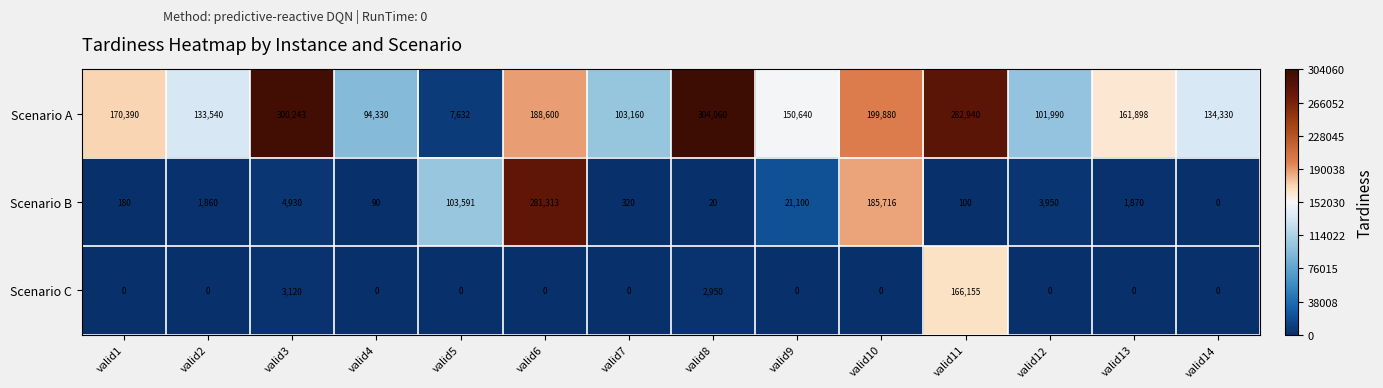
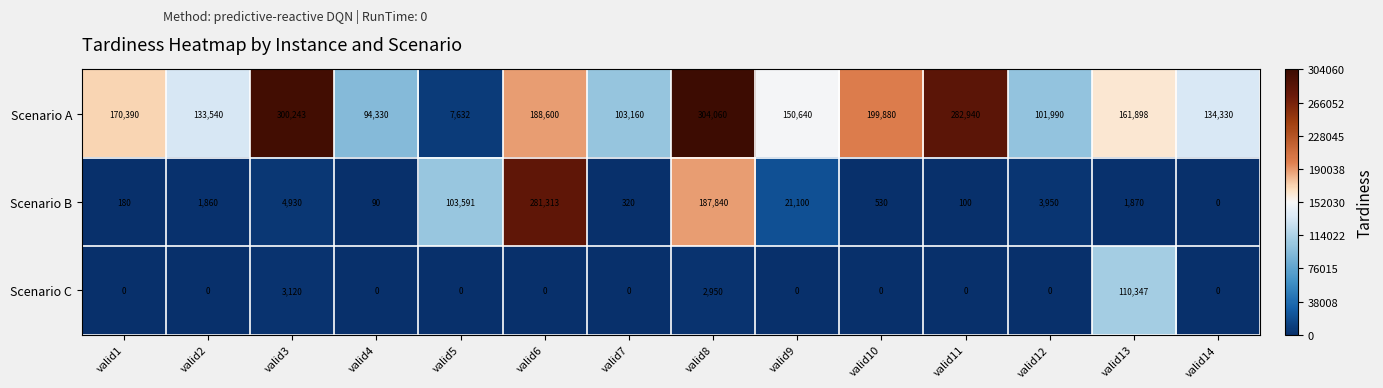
Scenario B, valid8: 20 -> 187,840
Scenario B, valid10: 185,716 -> 530
Scenario C, valid11: 166,155 -> 0
Scenario C, valid13: 0 -> 110,347
